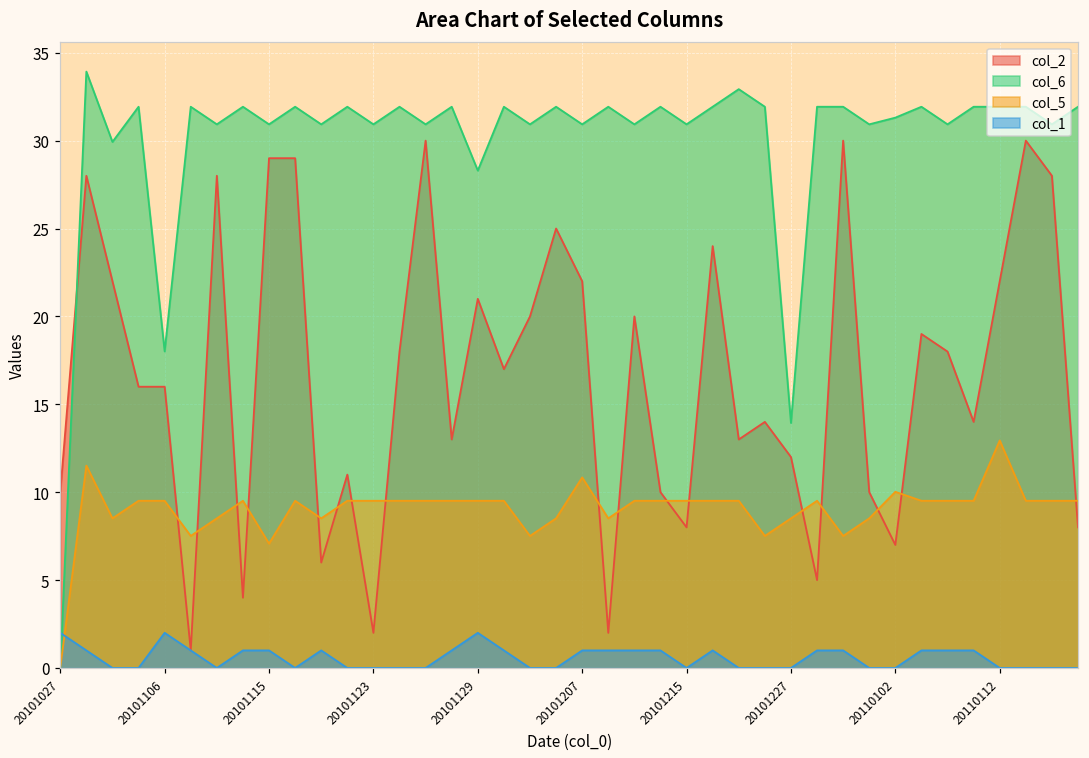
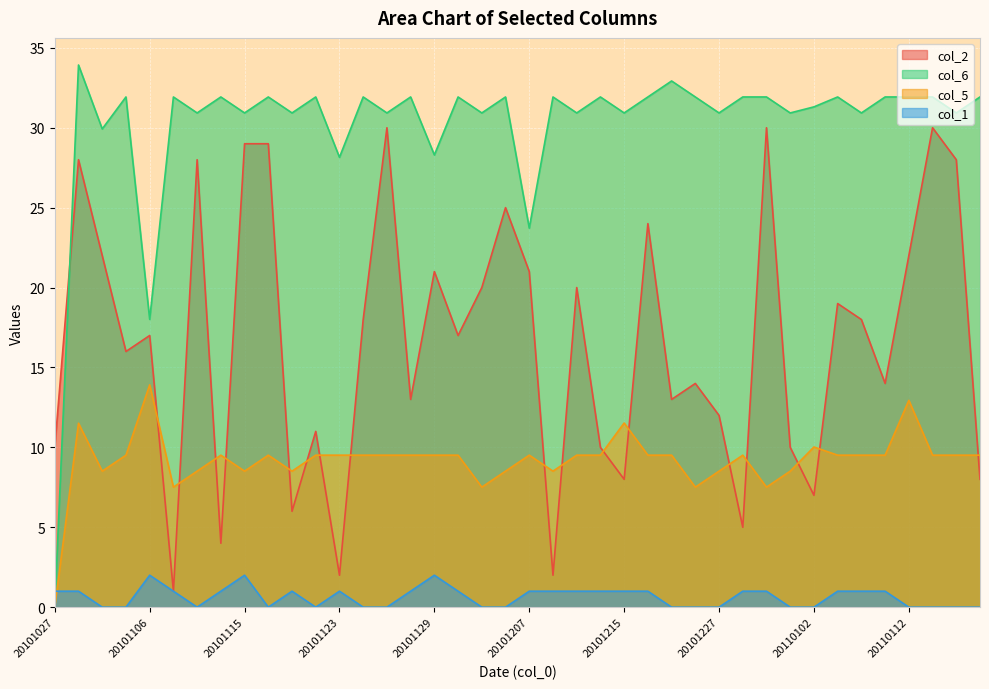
col_1, 20101027: 2 -> 1
col_2, 20101106: 16 -> 17
col_5, 20101106: 9.5 -> 13.9
col_5, 20101115: 7.1 -> 8.5
col_1, 20101115: 1 -> 2
col_6, 20101123: 30.9 -> 28.1
col_1, 20101123: 0 -> 1
col_2, 20101207: 22 -> 21
col_6, 20101207: 30.9 -> 23.7
col_5, 20101207: 10.8 -> 9.5
col_5, 20101215: 9.5 -> 11.5
col_1, 20101215: 0 -> 1
col_6, 20101227: 13.9 -> 30.9
